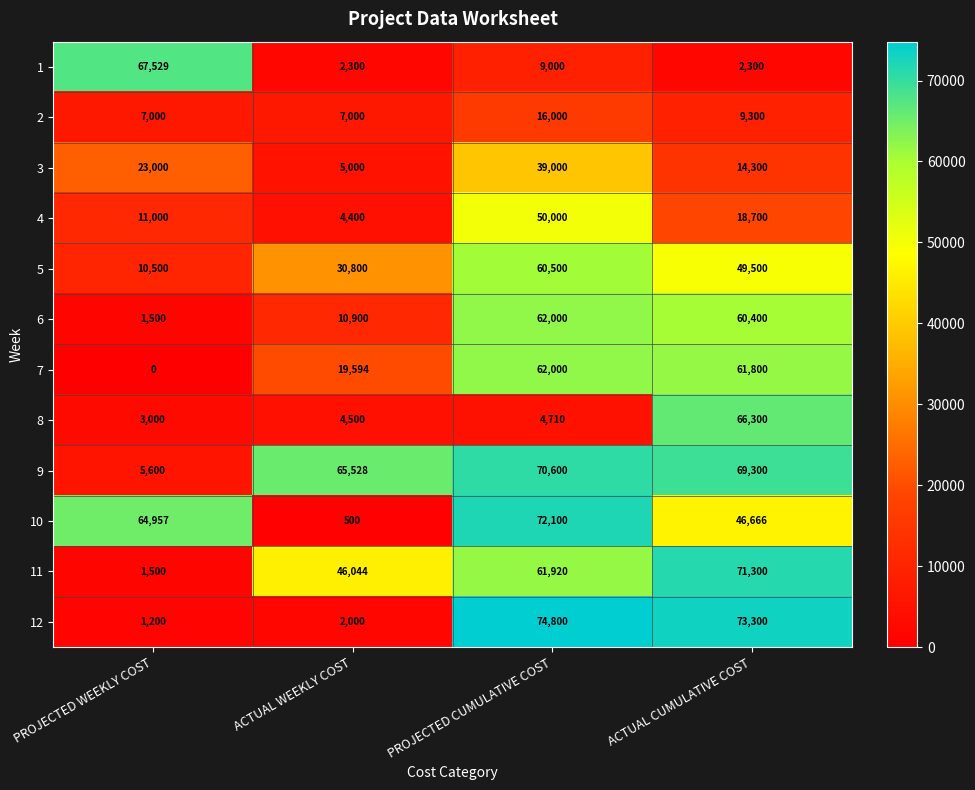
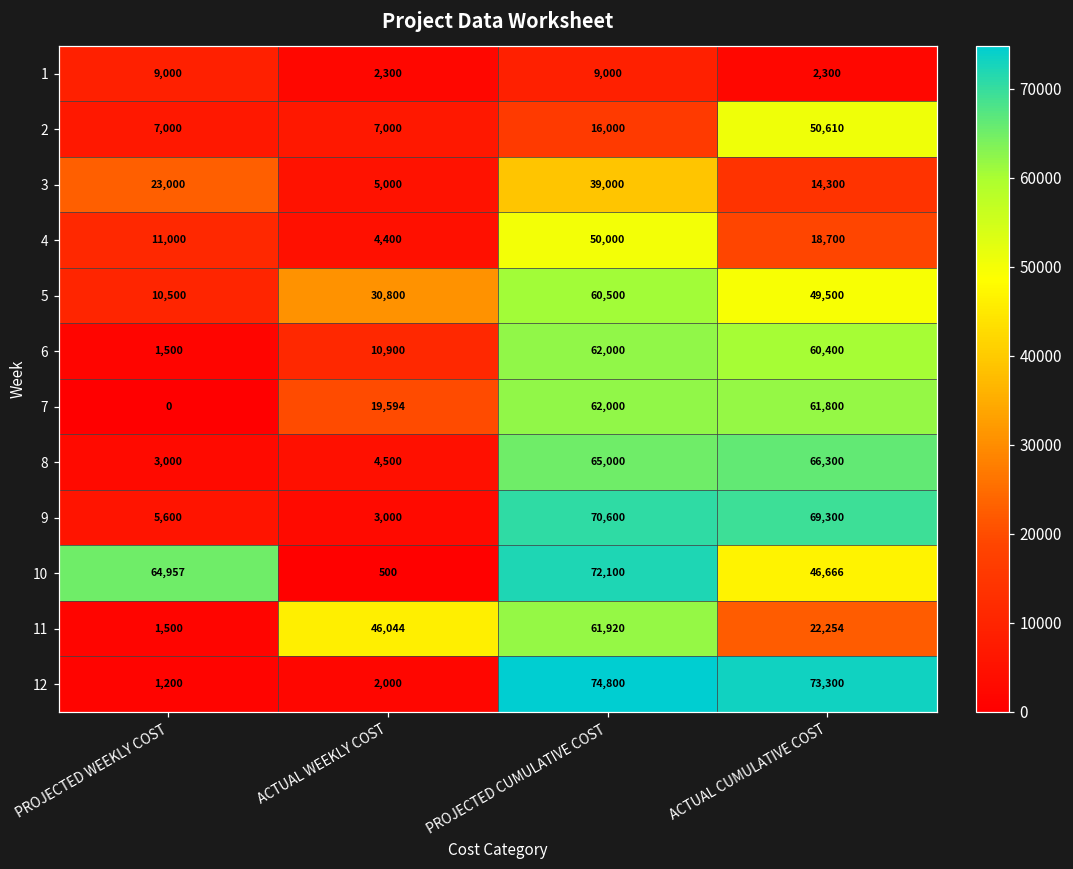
1, PROJECTED WEEKLY COST: 67,529 -> 9,000
2, ACTUAL CUMULATIVE COST: 9,300 -> 50,610
8, PROJECTED CUMULATIVE COST: 4,710 -> 65,000
9, ACTUAL WEEKLY COST: 65,528 -> 3,000
11, ACTUAL CUMULATIVE COST: 71,300 -> 22,254
